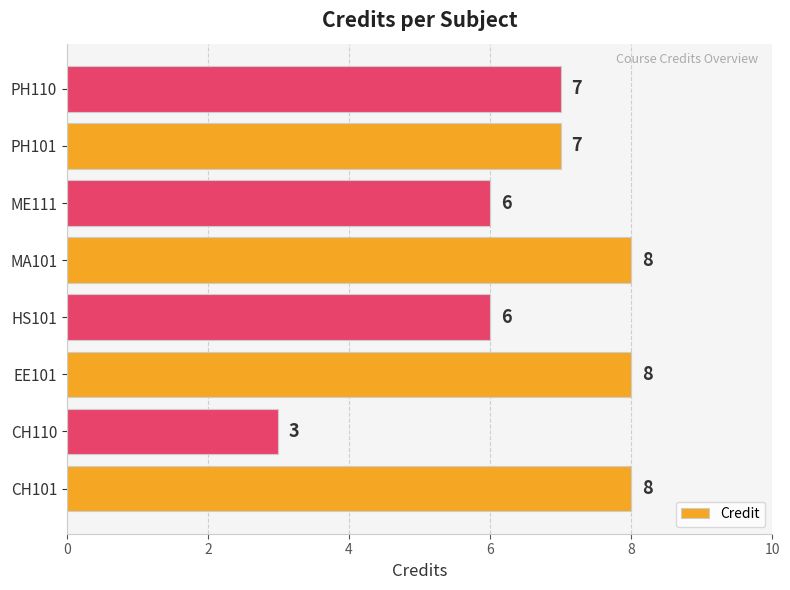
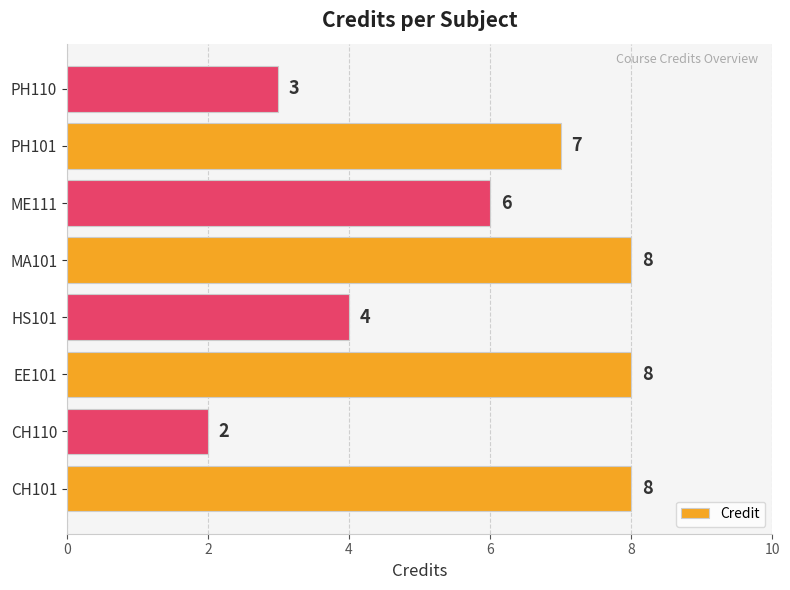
PH110: 7 -> 3
HS101: 6 -> 4
CH110: 3 -> 2
